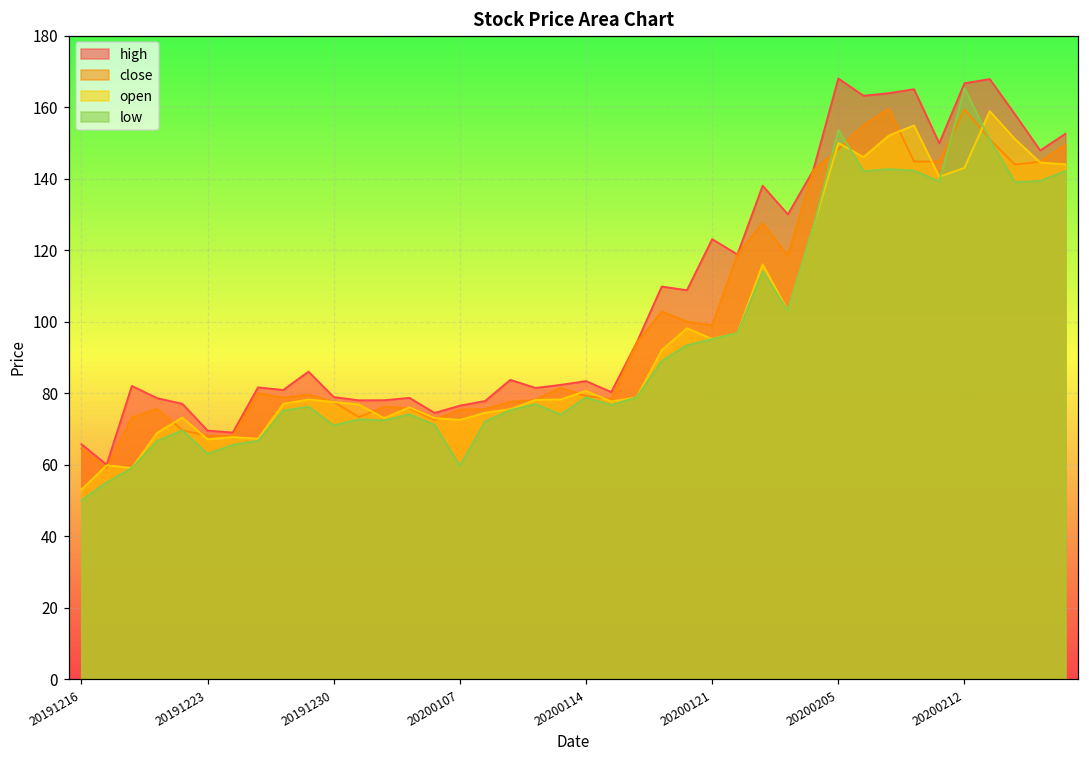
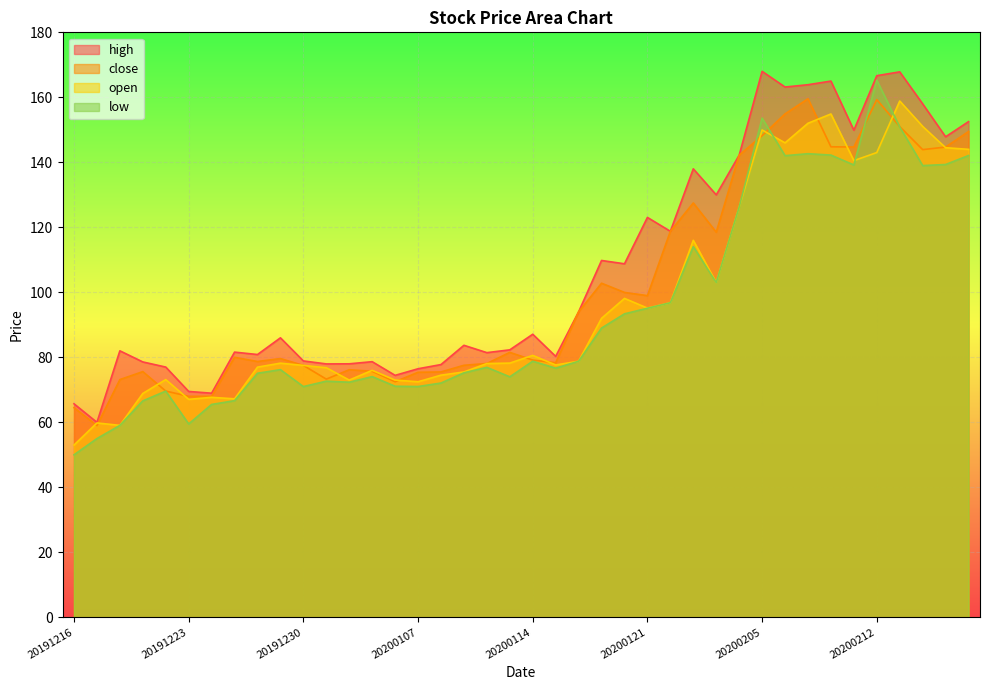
low, 20191223: 63 -> 60
low, 20200107: 60 -> 71
high, 20200114: 83 -> 87
